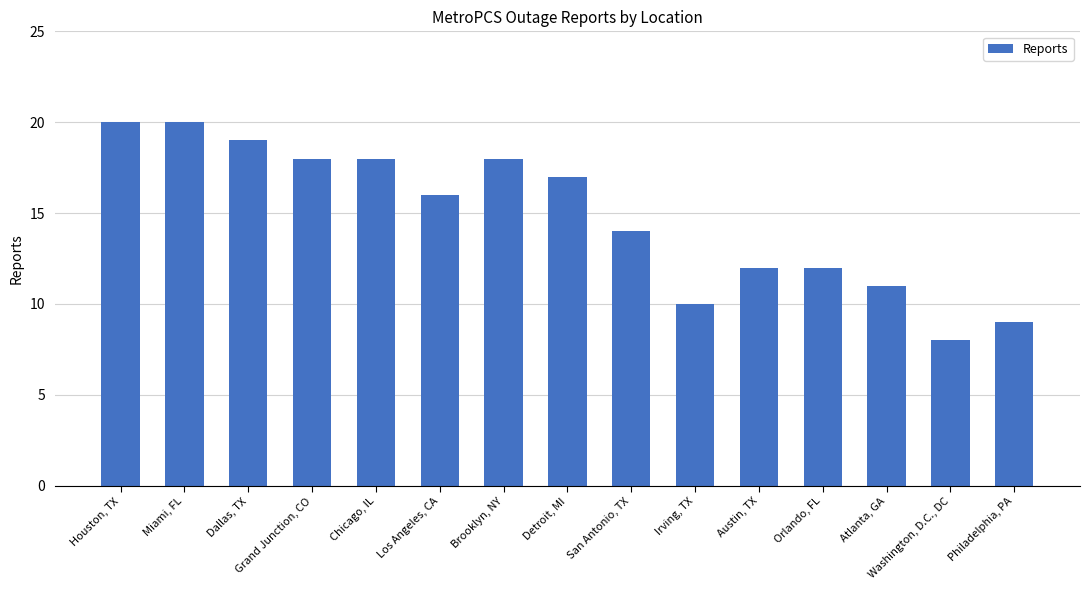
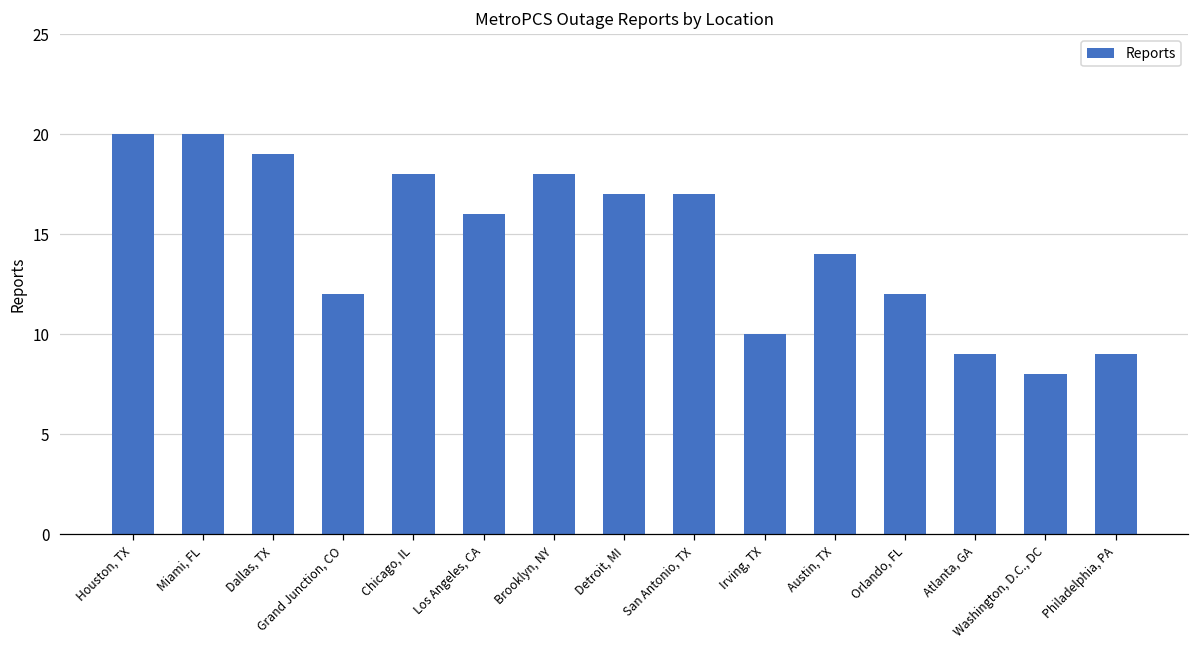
Grand Junction, CO: 18 -> 12
San Antonio, TX: 14 -> 17
Austin, TX: 12 -> 14
Atlanta, GA: 11 -> 9
